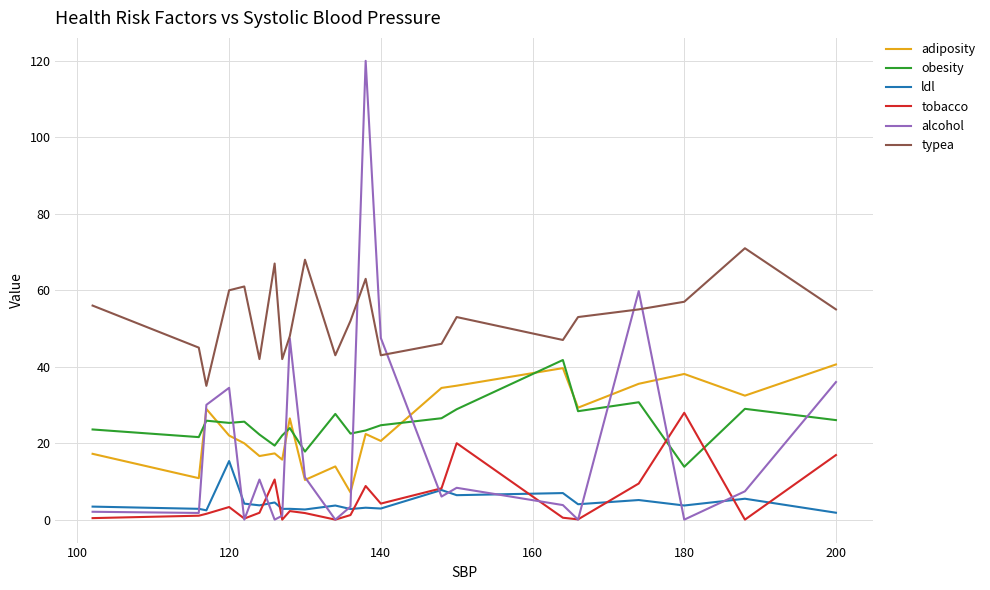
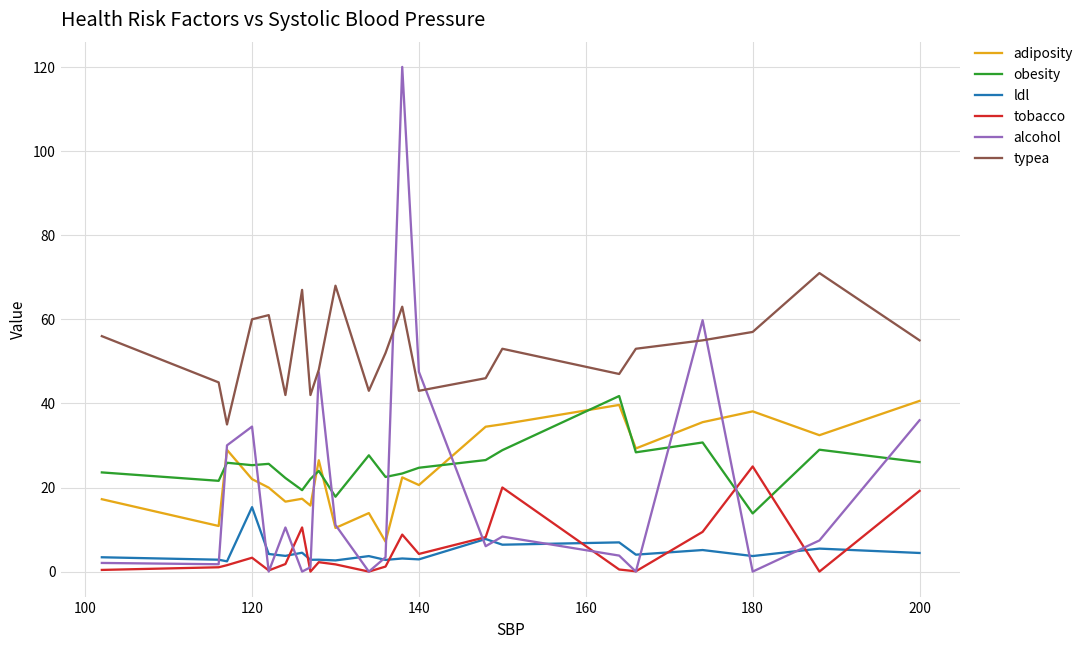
tobacco, 180: 28 -> 25
ldl, 200: 2 -> 4
tobacco, 200: 17 -> 19
